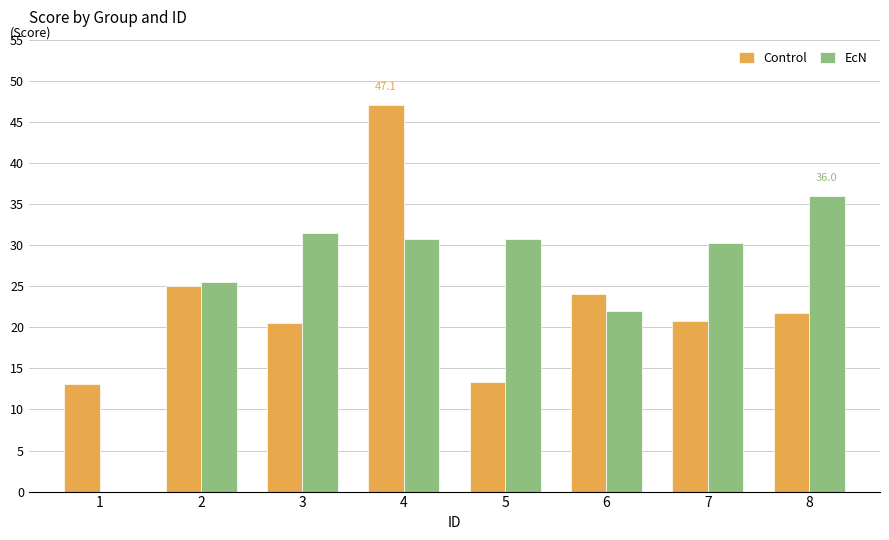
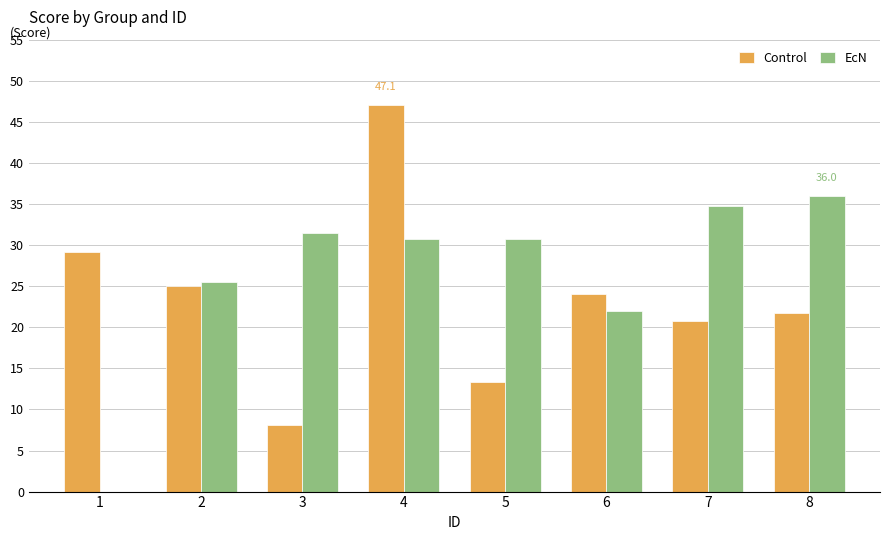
Control, 1: 13 -> 29
Control, 3: 21 -> 8
EcN, 7: 30 -> 35
